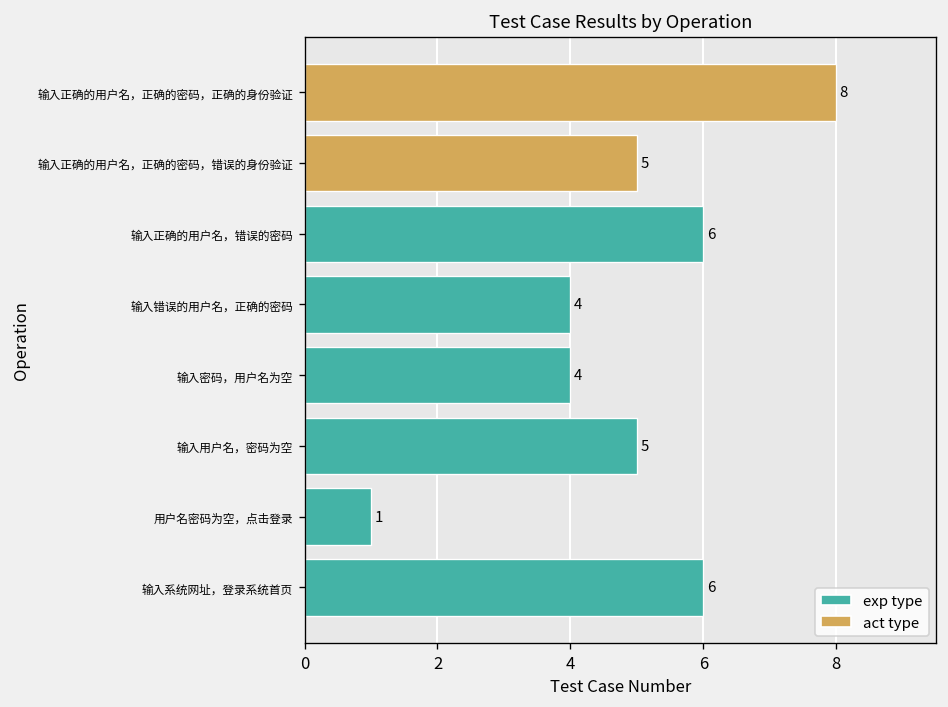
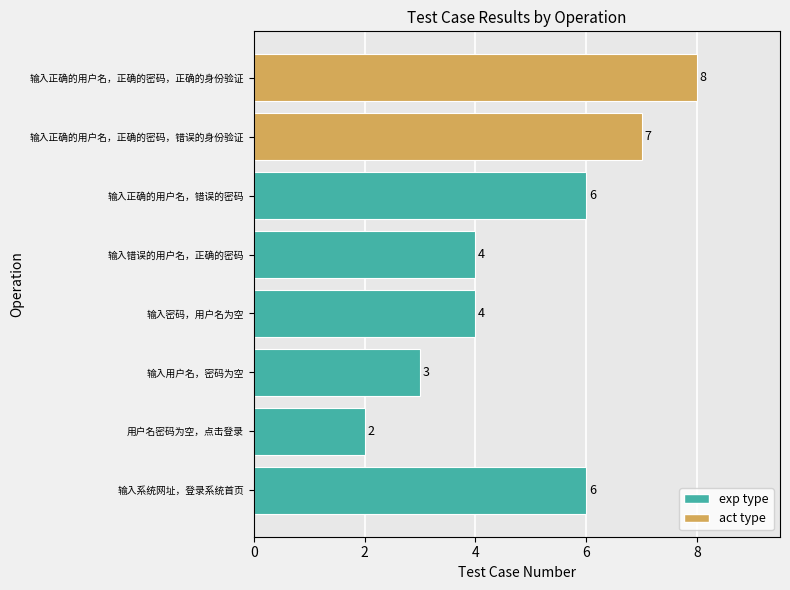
输入正确的用户名，正确的密码，错误的身份验证: 5 -> 7
输入用户名，密码为空: 5 -> 3
用户名密码为空，点击登录: 1 -> 2
